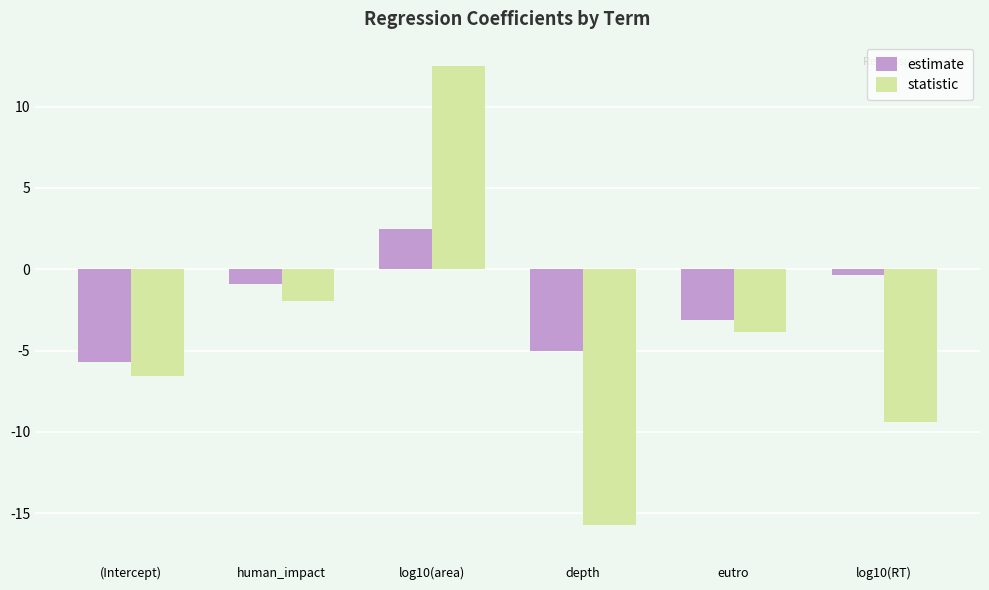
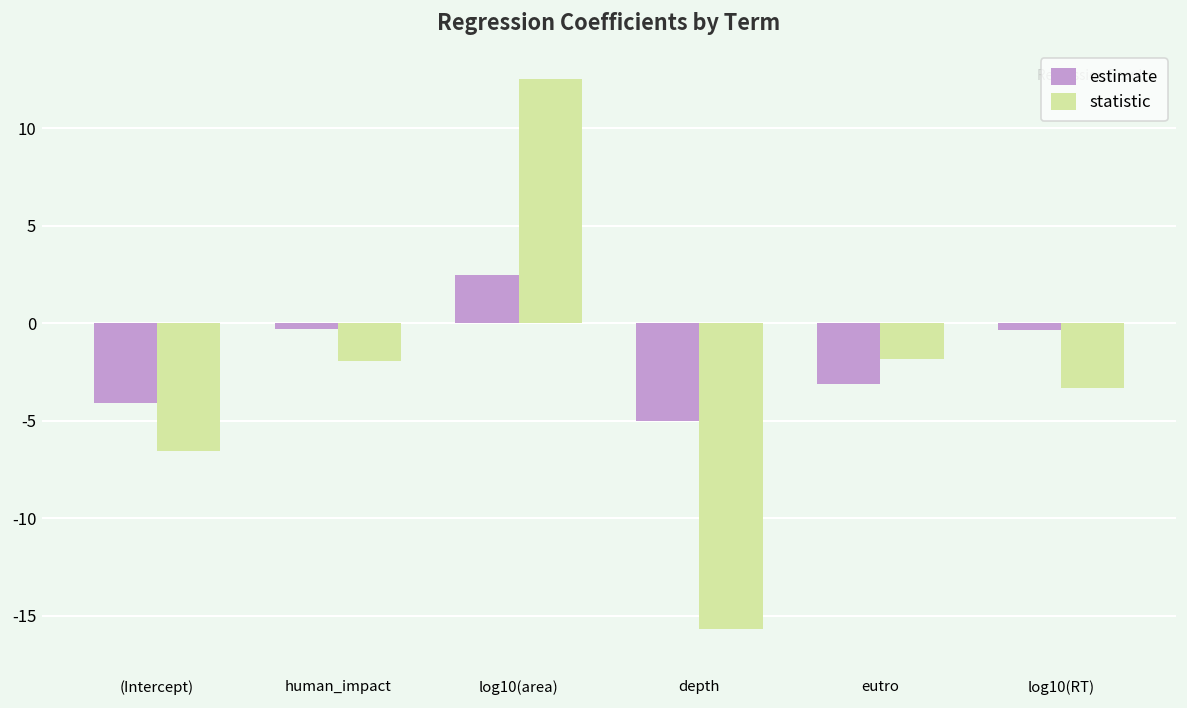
estimate, (Intercept): -5.7 -> -4.1
estimate, human_impact: -0.9 -> -0.3
statistic, eutro: -3.8 -> -1.8
statistic, log10(RT): -9.4 -> -3.3
